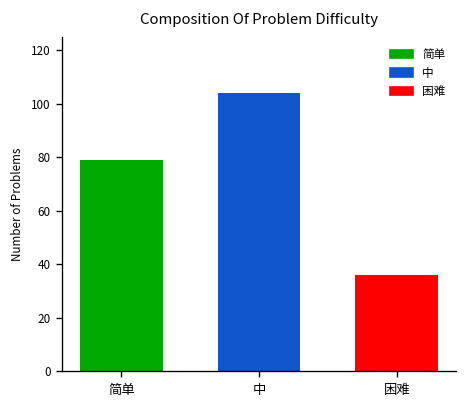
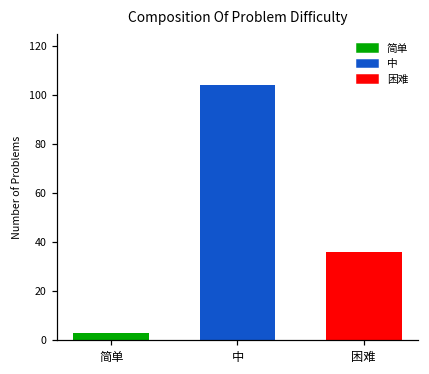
简单: 79 -> 3
